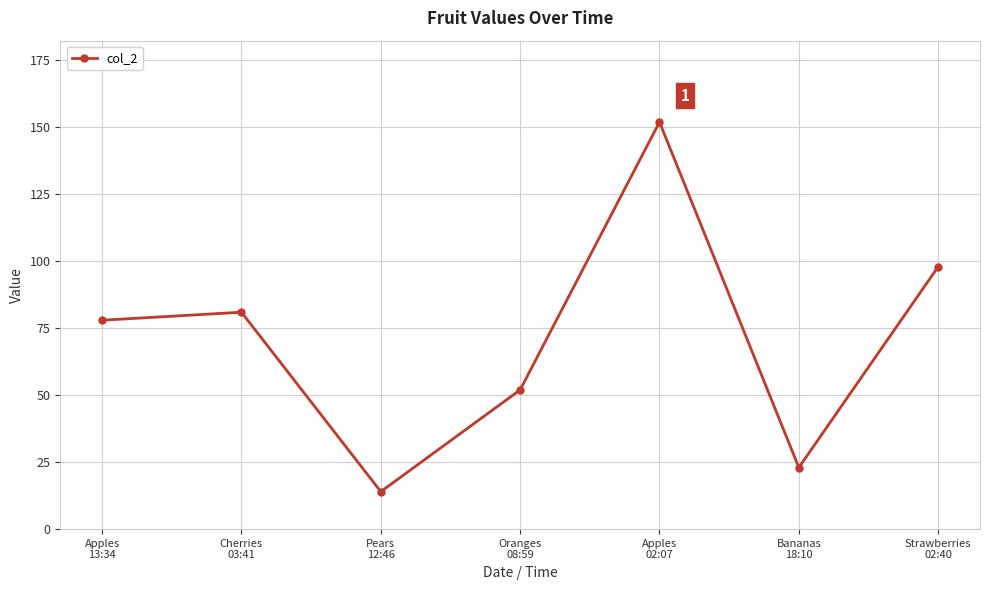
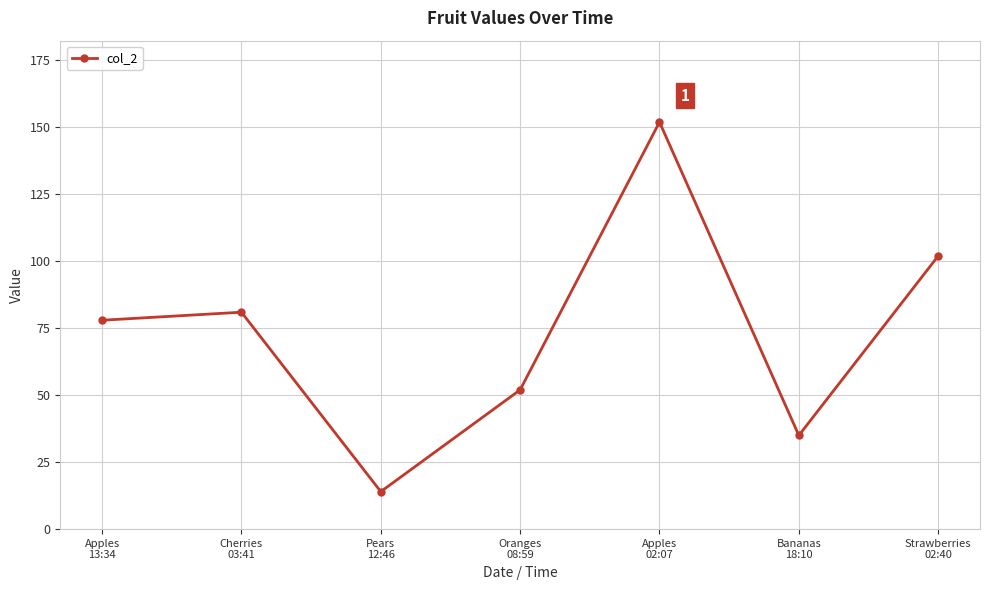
Bananas 18:10: 23 -> 35
Strawberries 02:40: 98 -> 102
